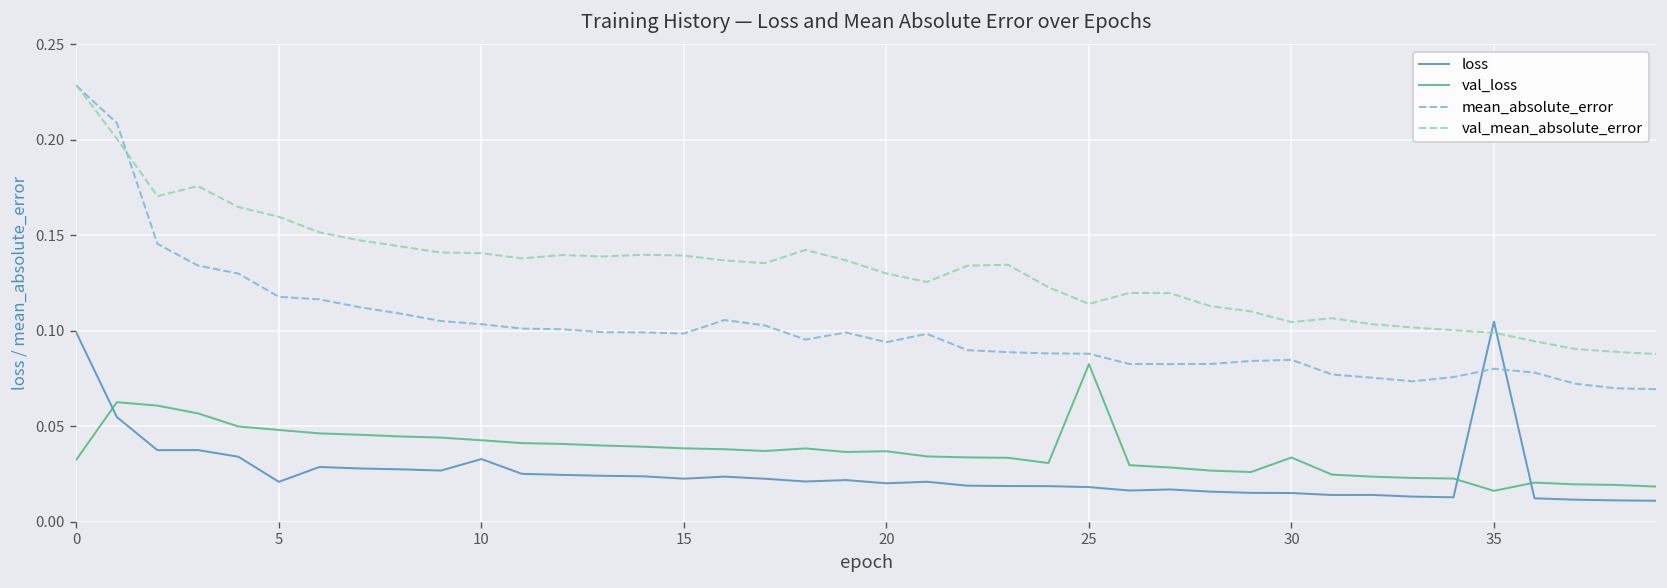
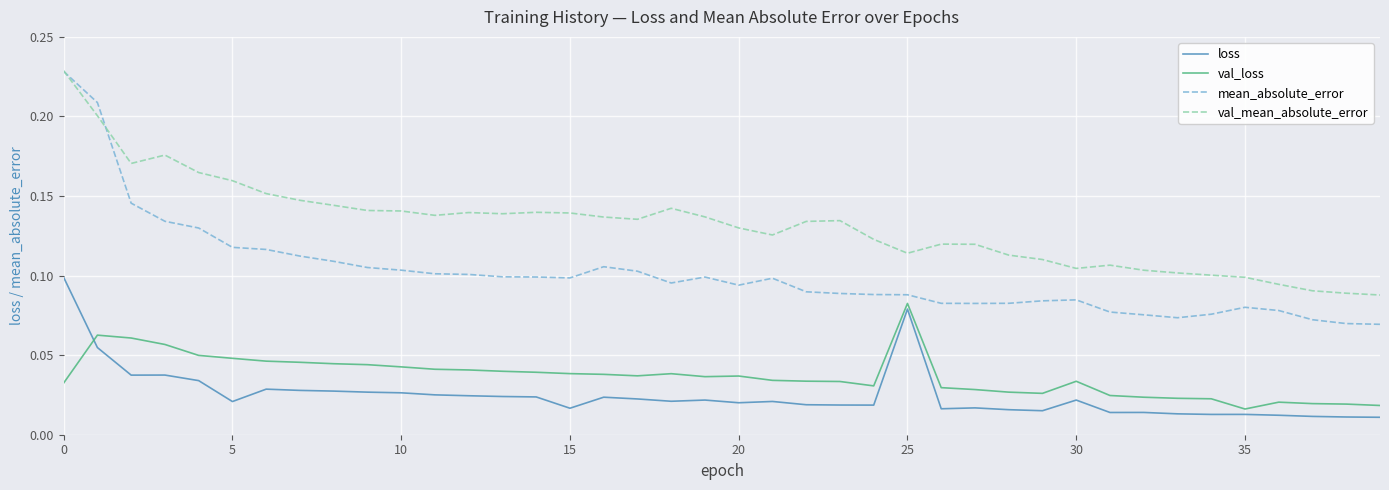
loss, 10: 0.033 -> 0.026
loss, 15: 0.023 -> 0.017
loss, 25: 0.018 -> 0.079
loss, 30: 0.015 -> 0.022
loss, 35: 0.105 -> 0.013
